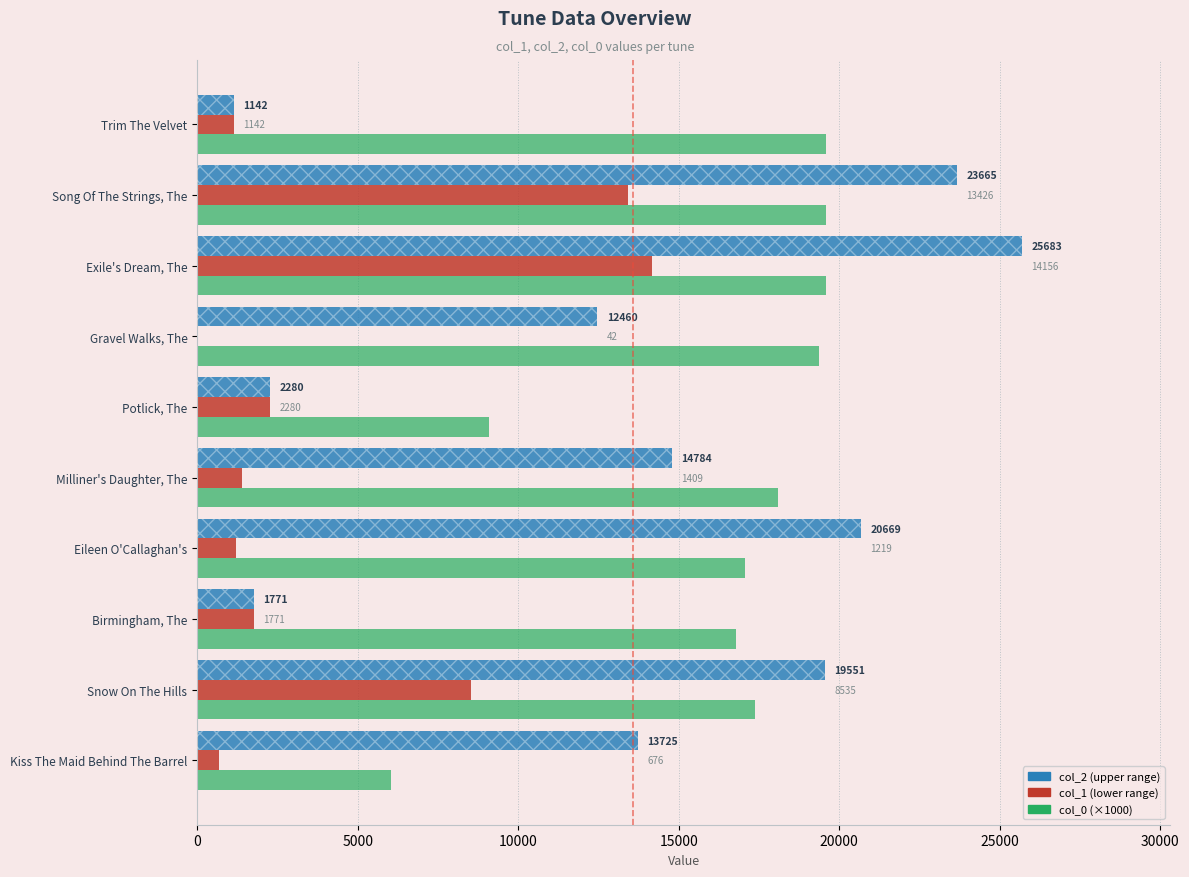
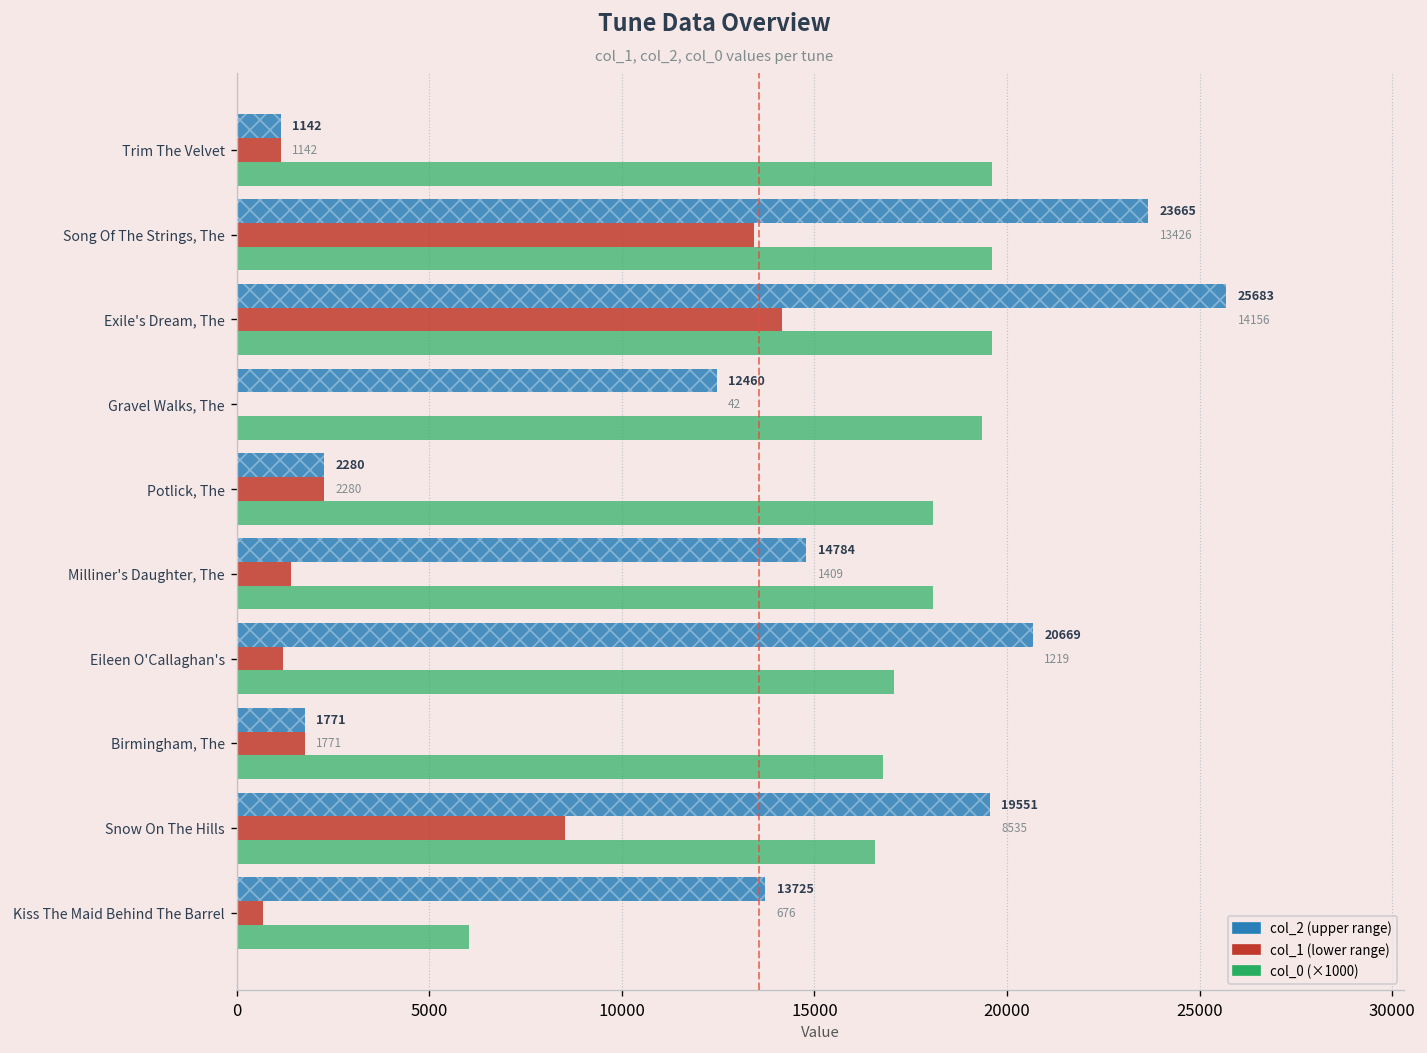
col_0 (×1000), Potlick, The: 9100 -> 18100
col_0 (×1000), Snow On The Hills: 17400 -> 16600
